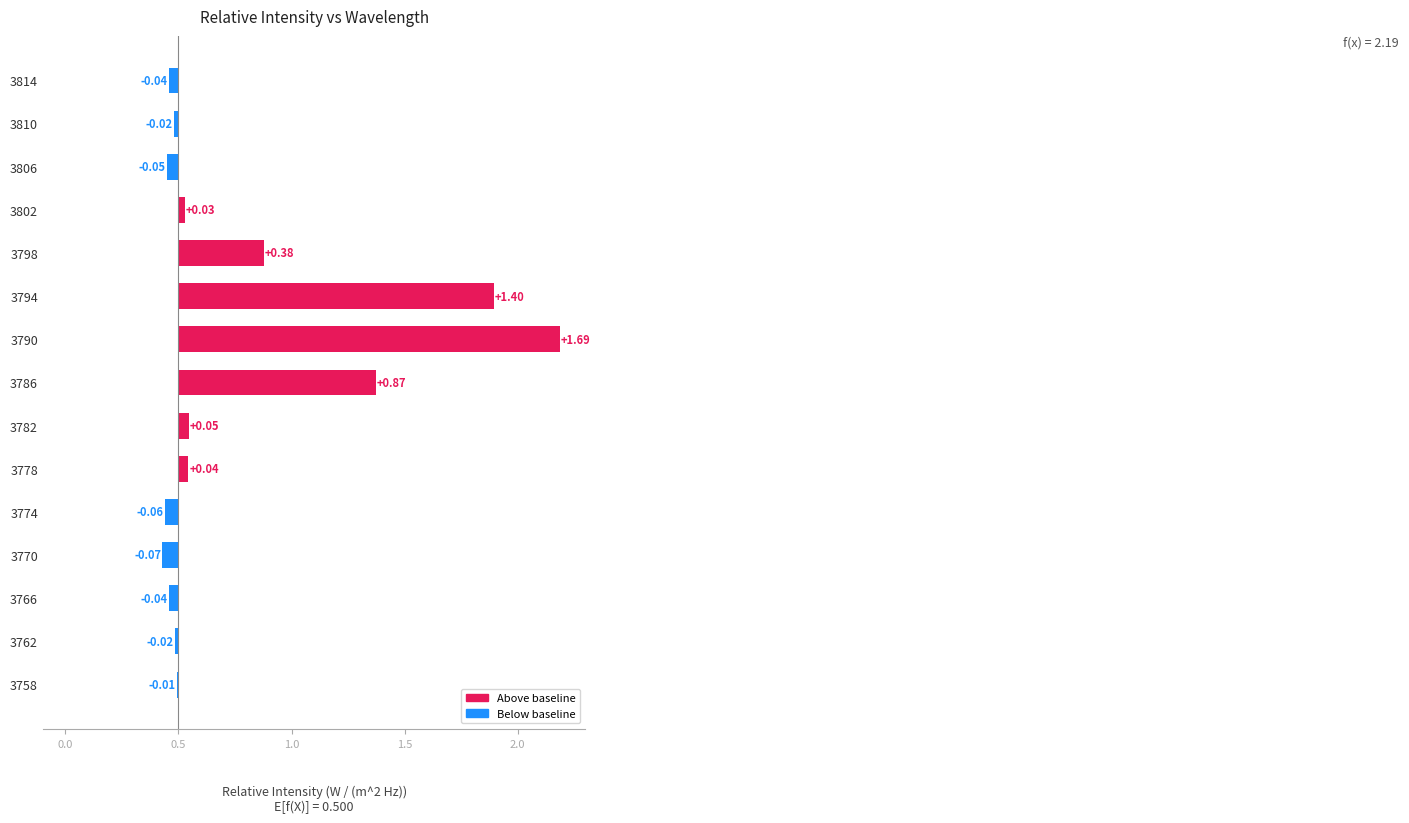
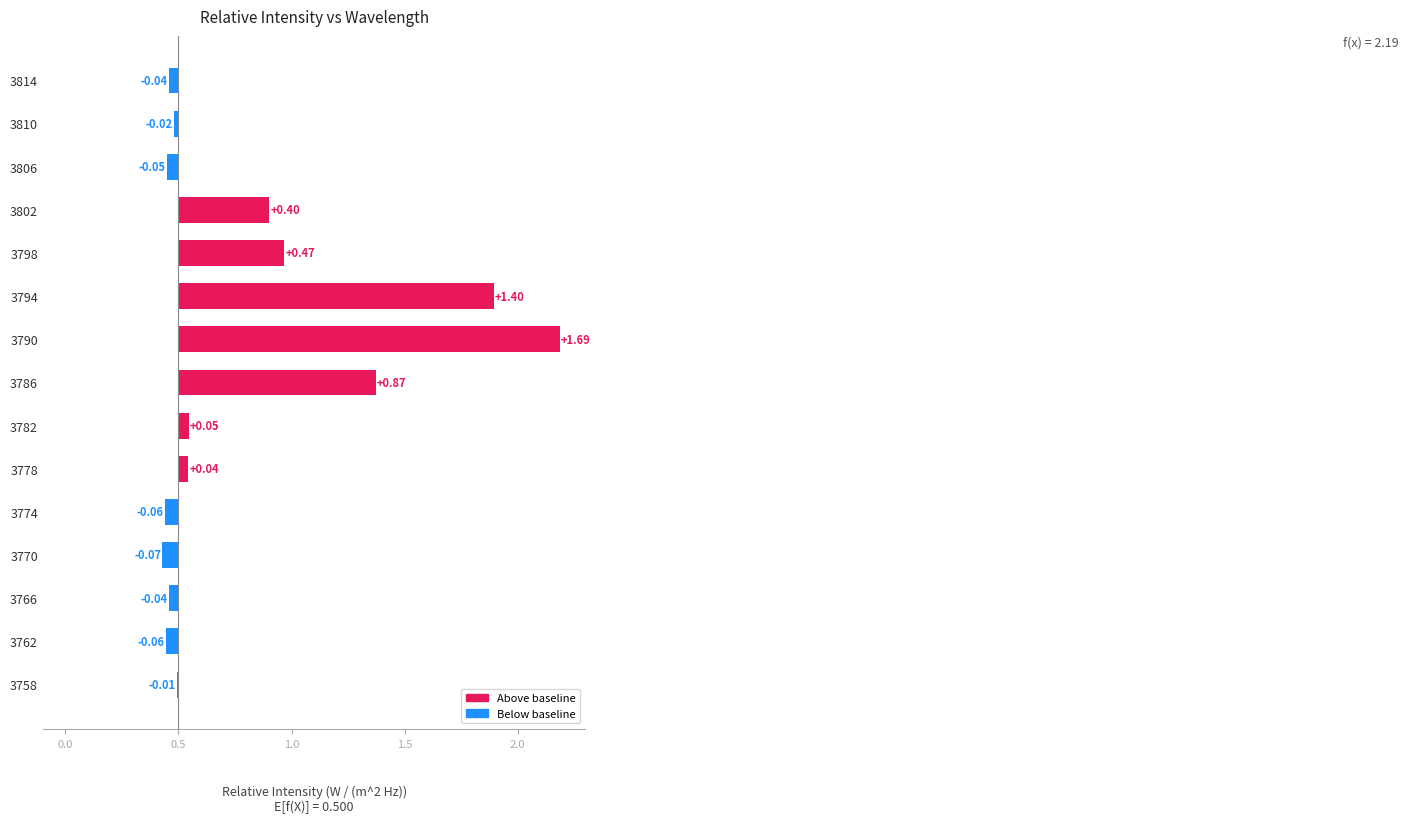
3802: +0.03 -> +0.40
3798: +0.38 -> +0.47
3762: -0.02 -> -0.06
